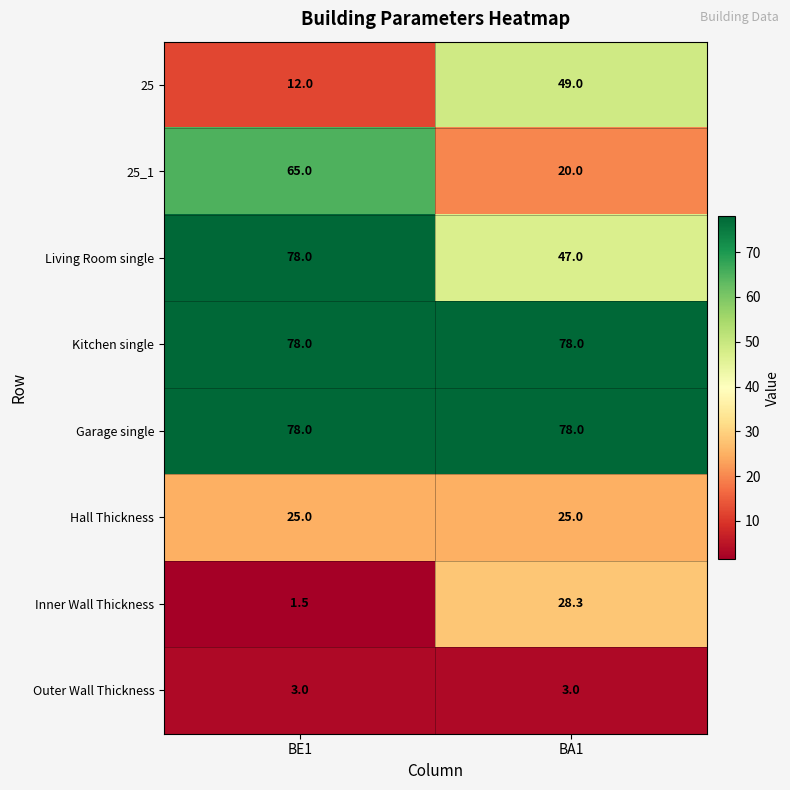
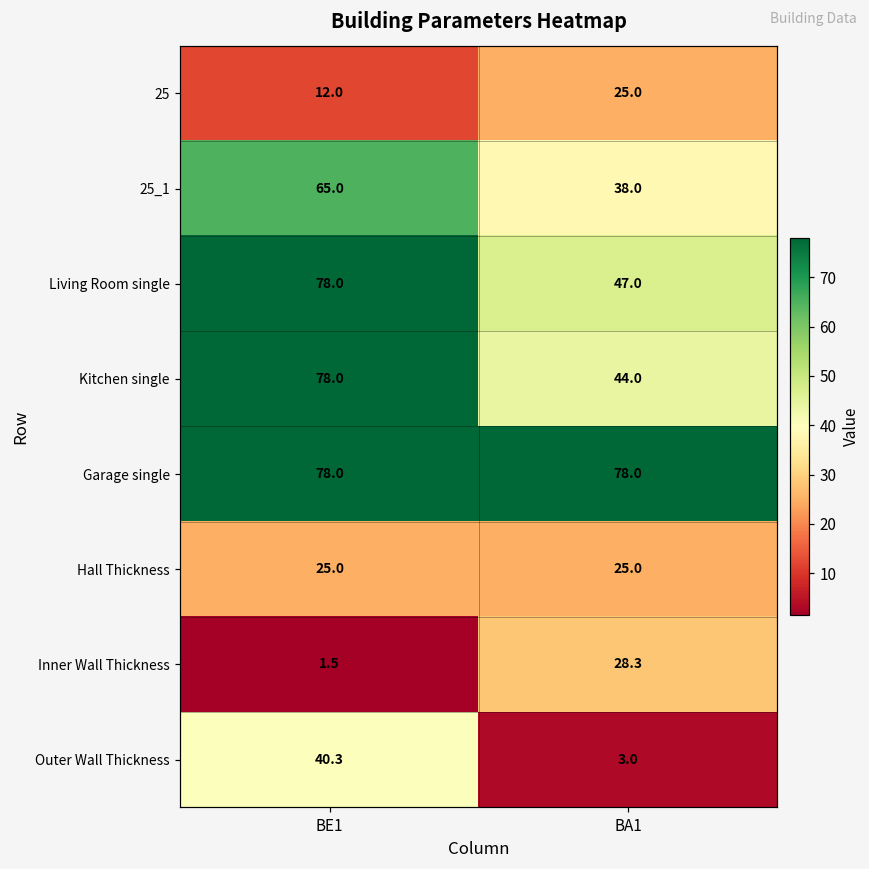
25, BA1: 49.0 -> 25.0
25_1, BA1: 20.0 -> 38.0
Kitchen single, BA1: 78.0 -> 44.0
Outer Wall Thickness, BE1: 3.0 -> 40.3
